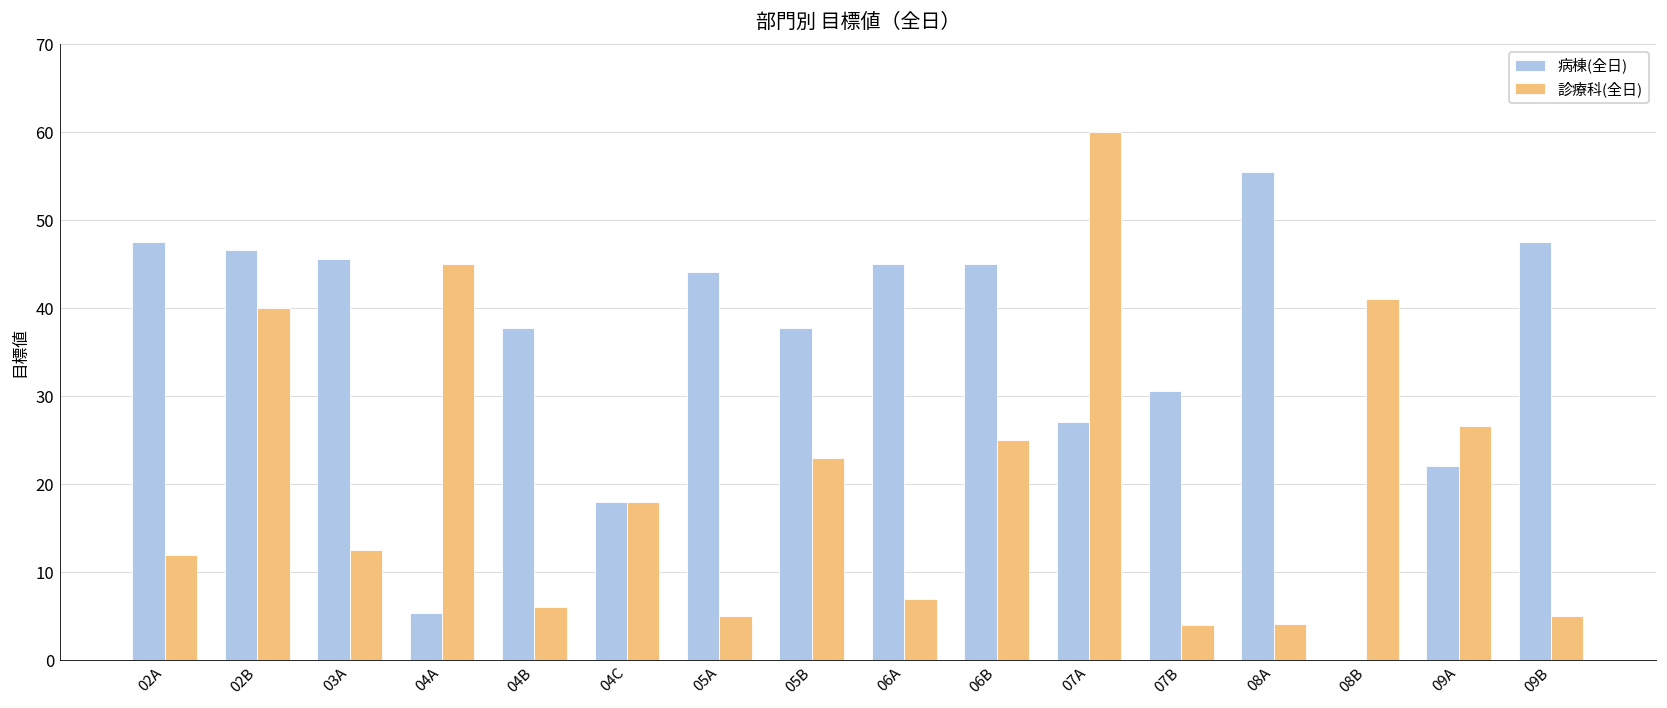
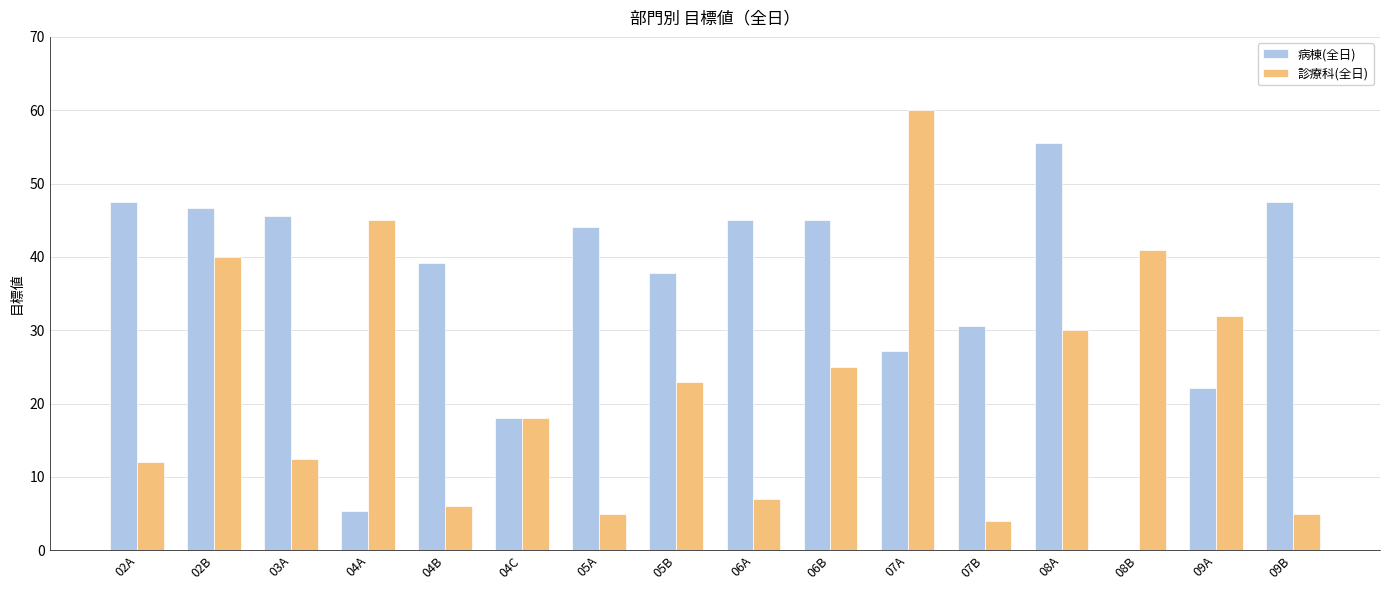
病棟(全日), 04B: 38 -> 39
診療科(全日), 08A: 4 -> 30
診療科(全日), 09A: 27 -> 32
